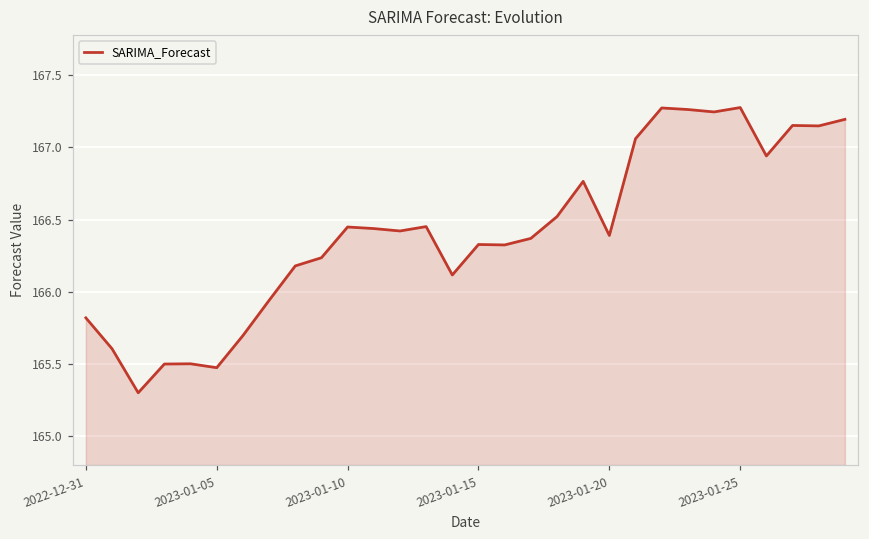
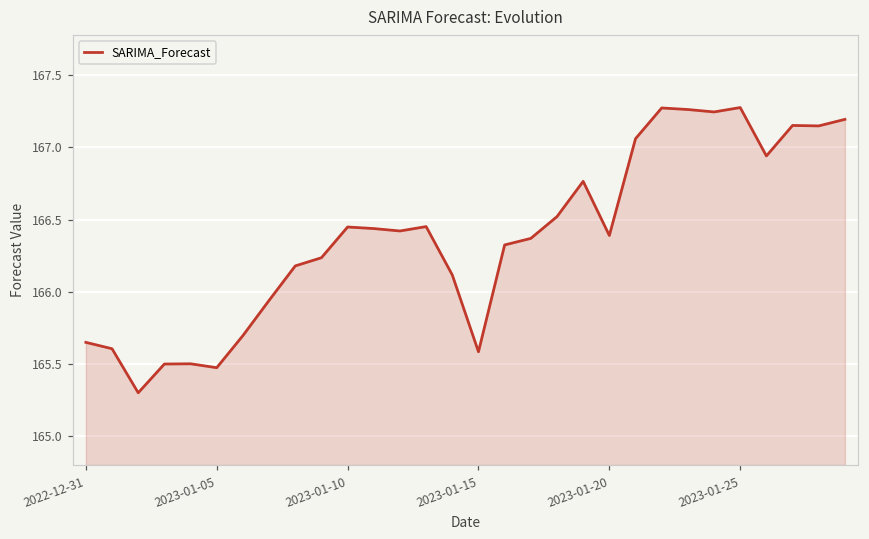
2022-12-31: 165.82 -> 165.65
2023-01-15: 166.33 -> 165.59
